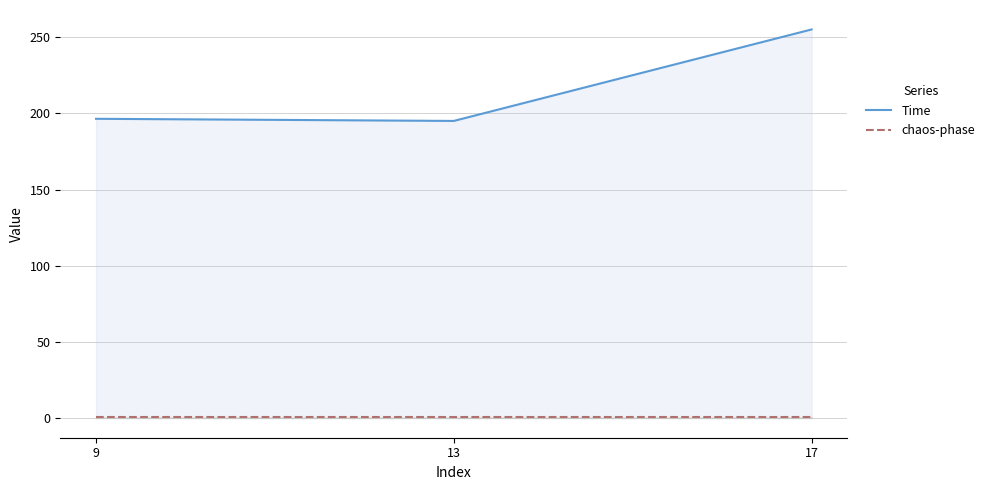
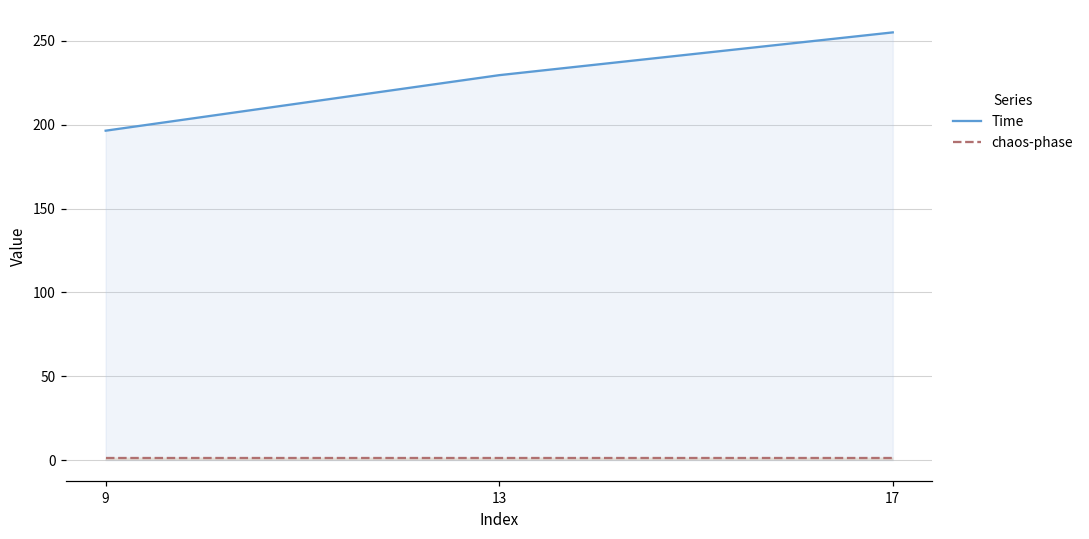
Time, 13: 195 -> 230
